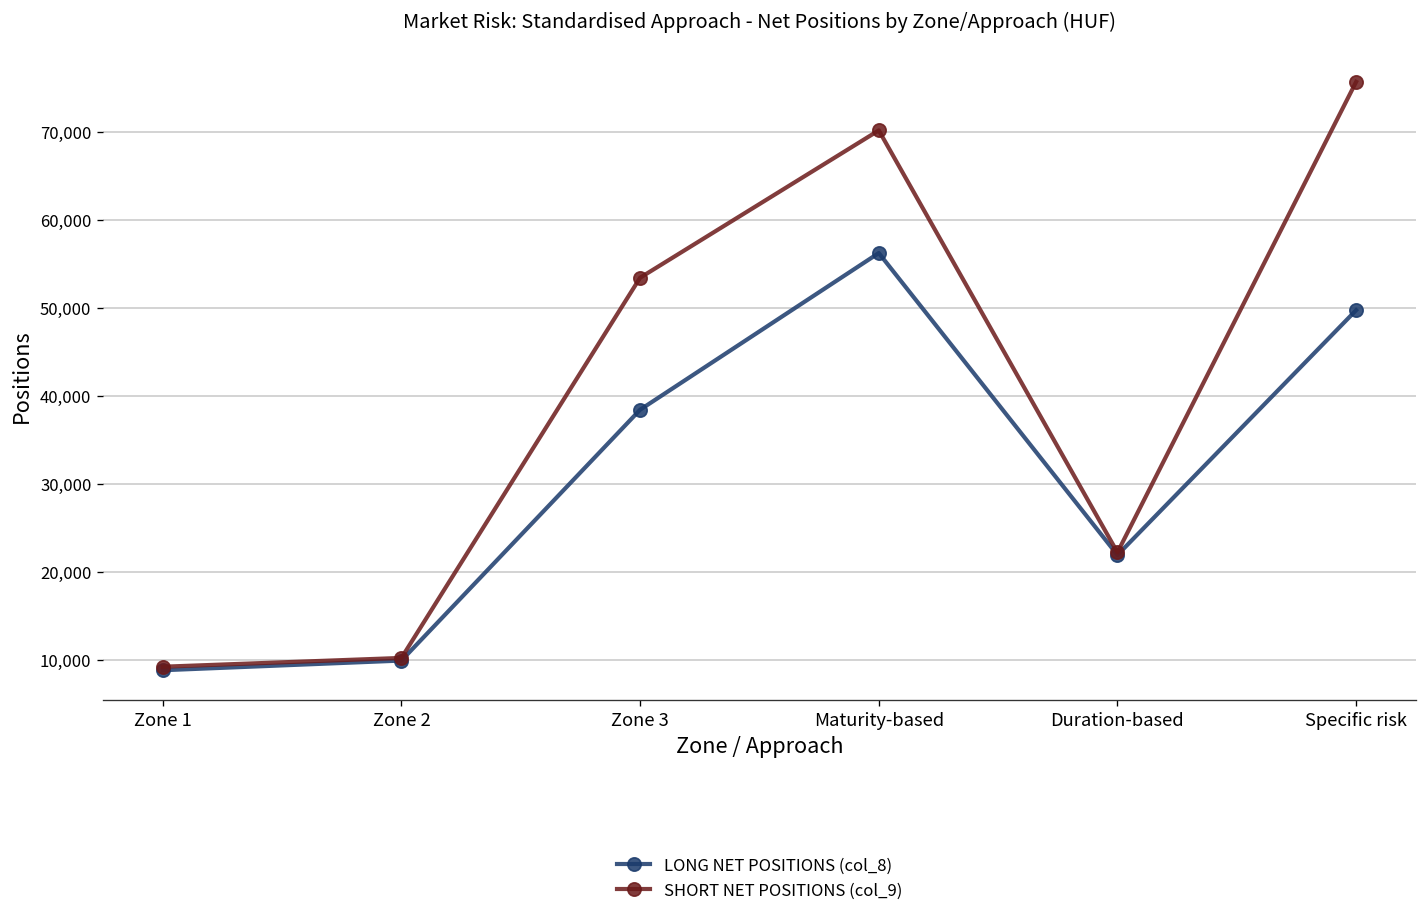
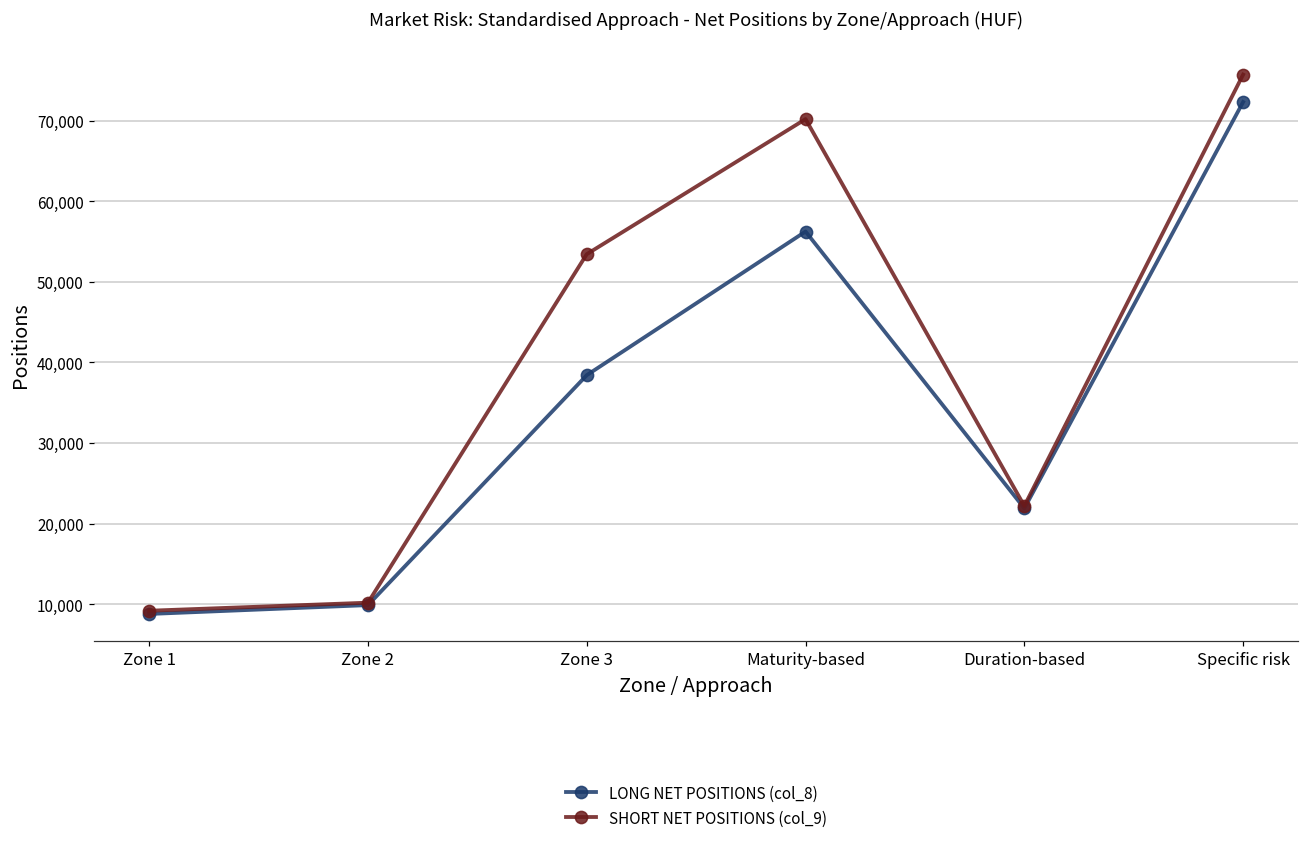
LONG NET POSITIONS (col_8), Specific risk: 50,000 -> 72,000
